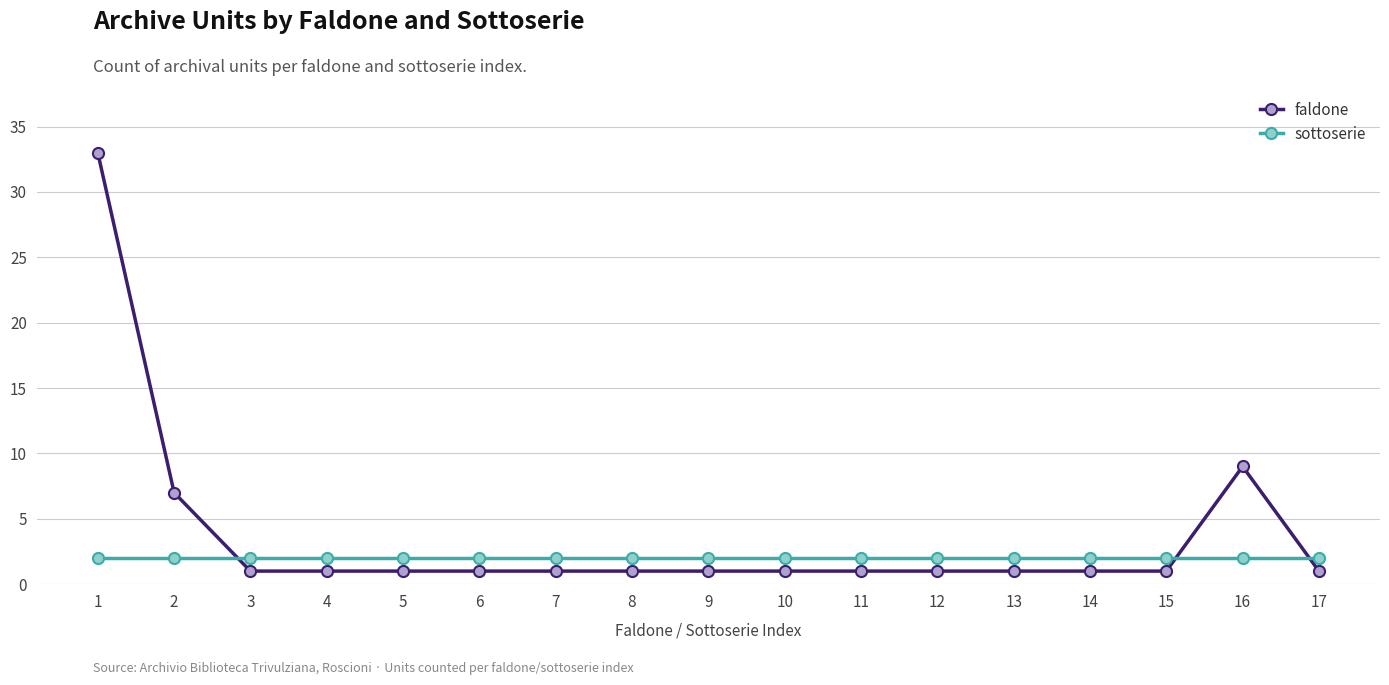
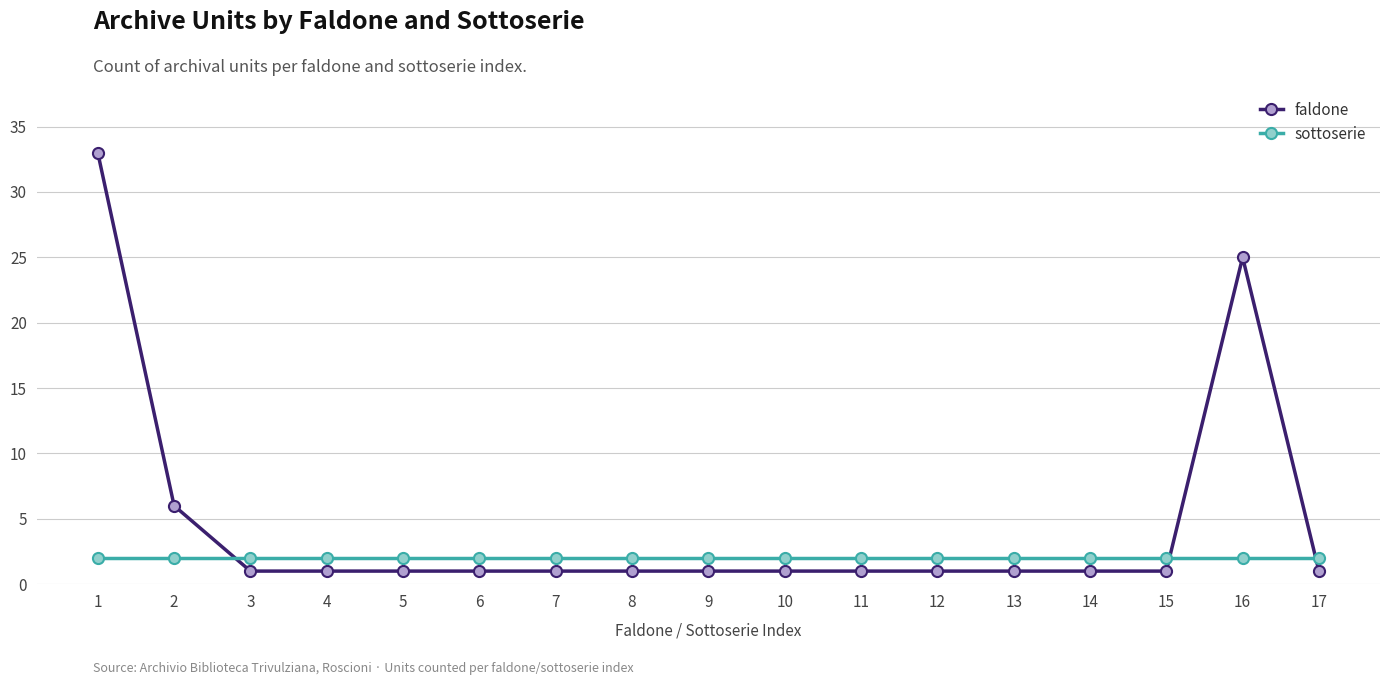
faldone, 2: 7 -> 6
faldone, 16: 9 -> 25
